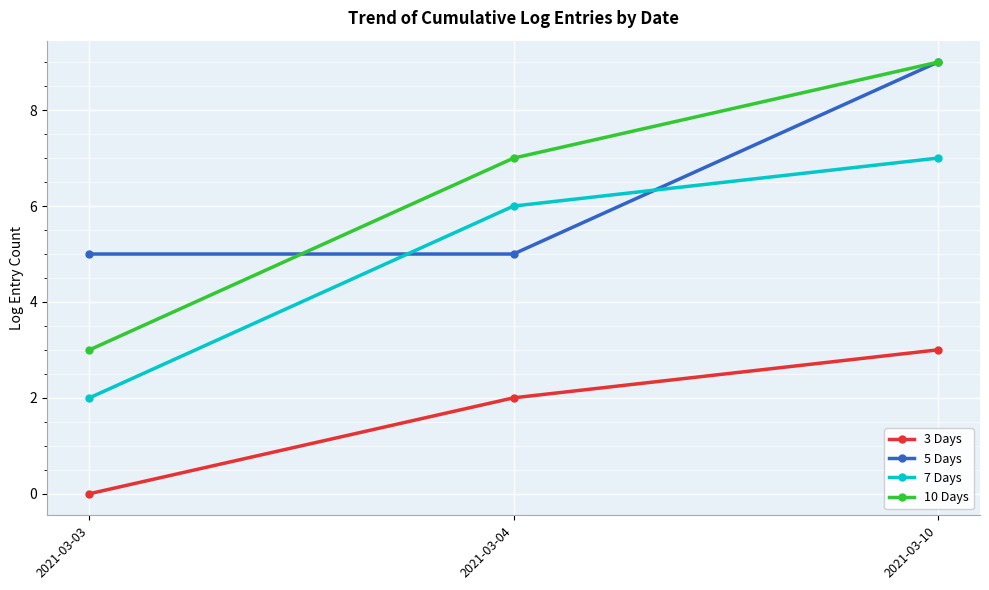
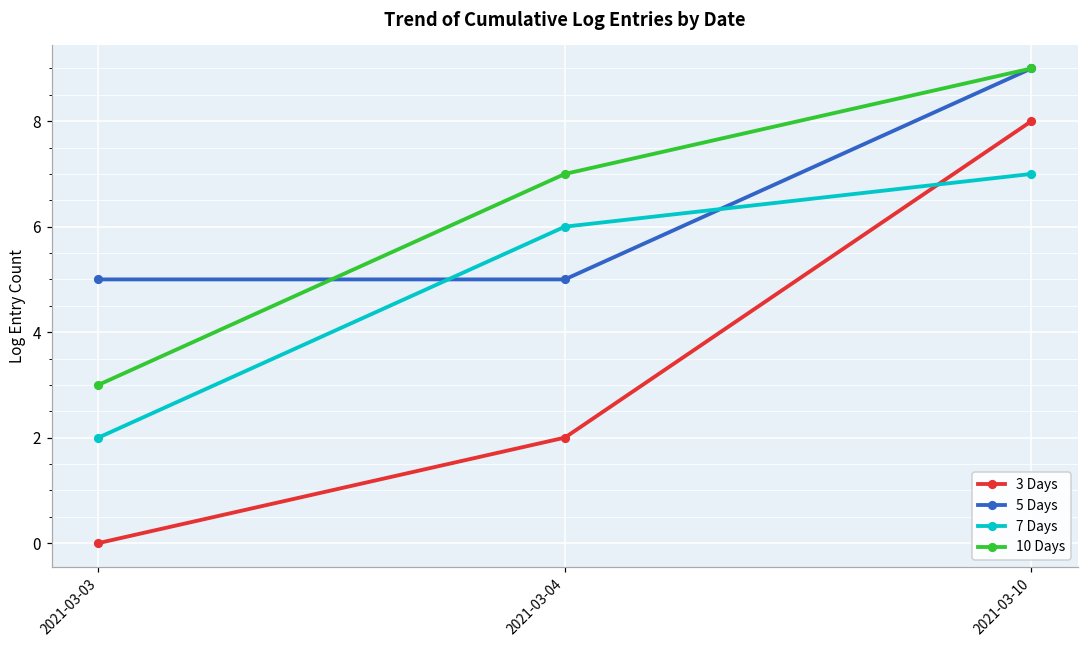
3 Days, 2021-03-10: 3 -> 8
